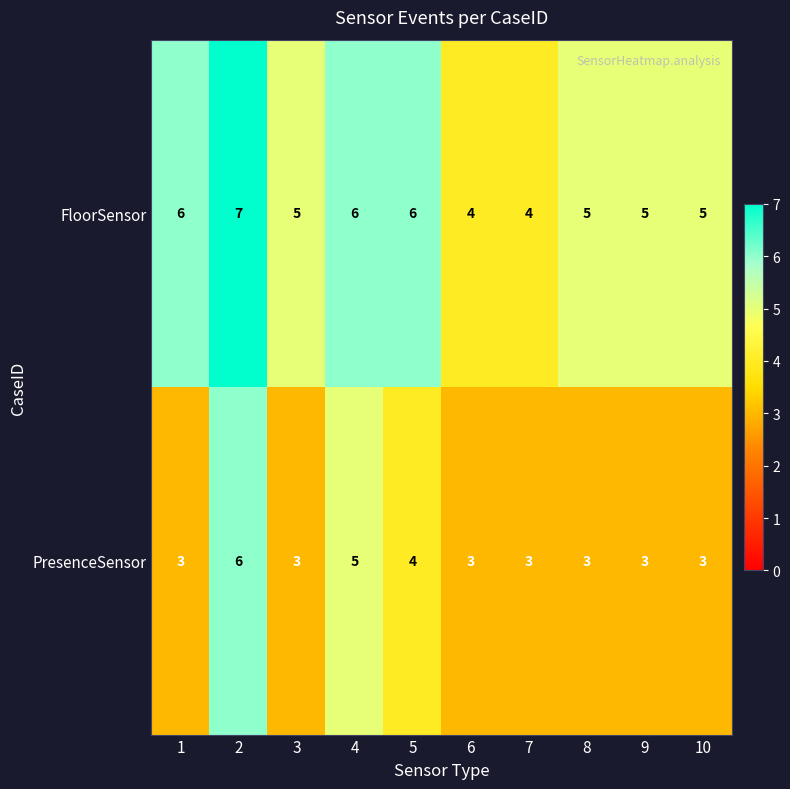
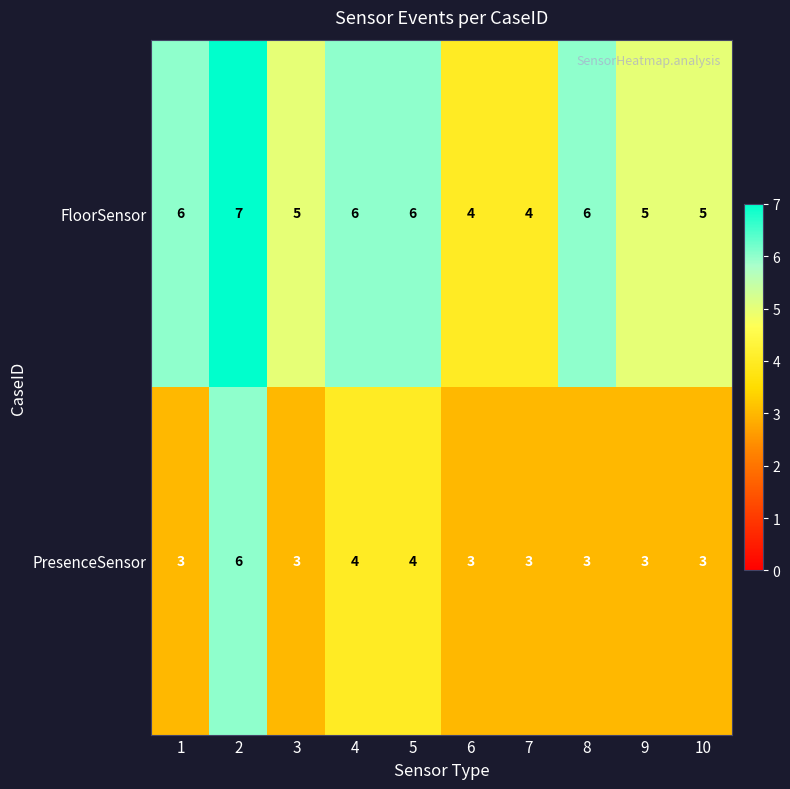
FloorSensor, 8: 5 -> 6
PresenceSensor, 4: 5 -> 4
